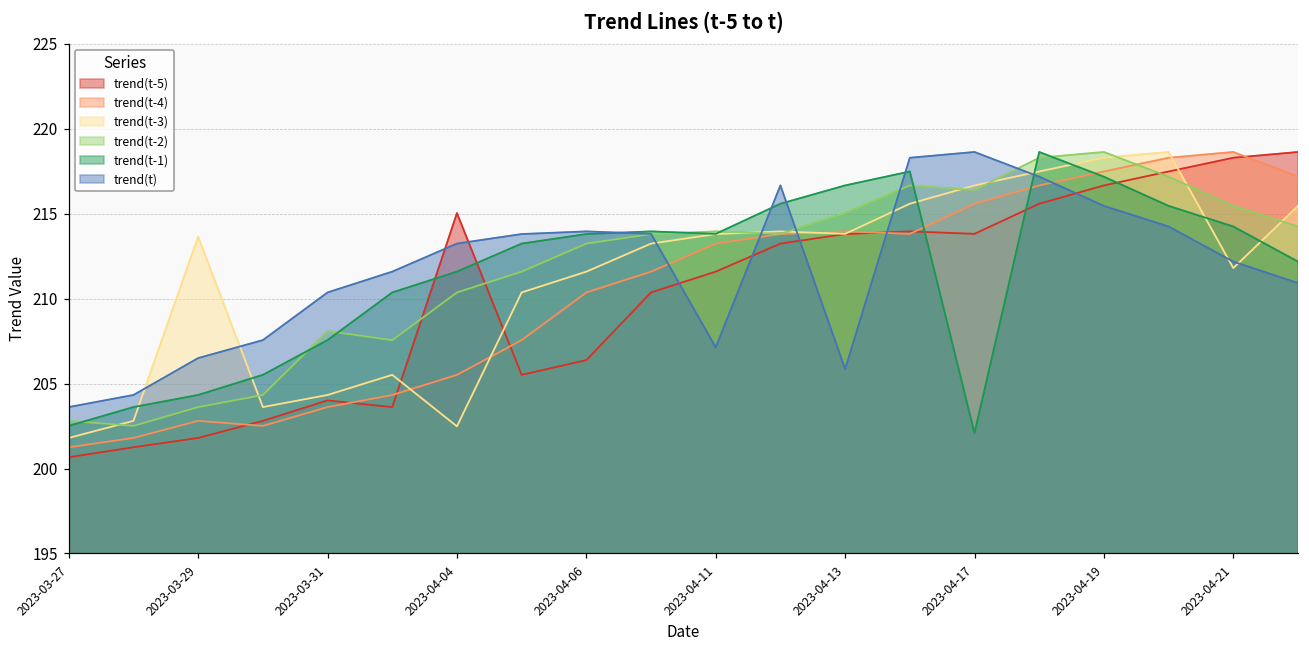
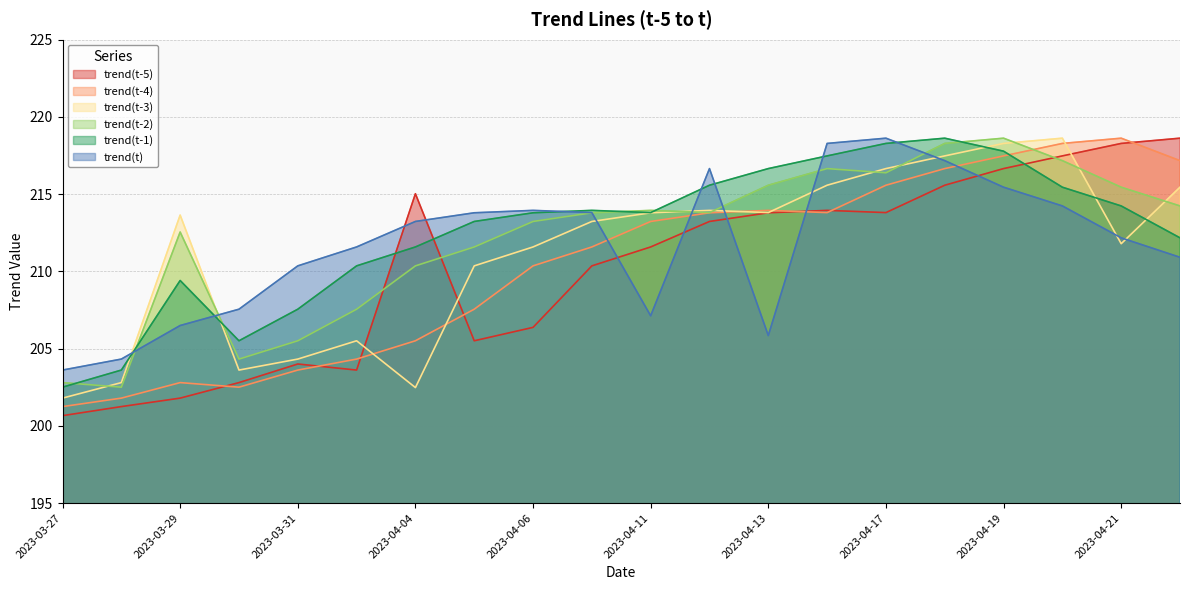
trend(t-2), 2023-03-29: 203.6 -> 212.6
trend(t-1), 2023-03-29: 204.3 -> 209.4
trend(t-2), 2023-03-31: 208.1 -> 205.5
trend(t-2), 2023-04-13: 215.0 -> 215.6
trend(t-1), 2023-04-17: 202.1 -> 218.3
trend(t-1), 2023-04-19: 217.2 -> 217.8
